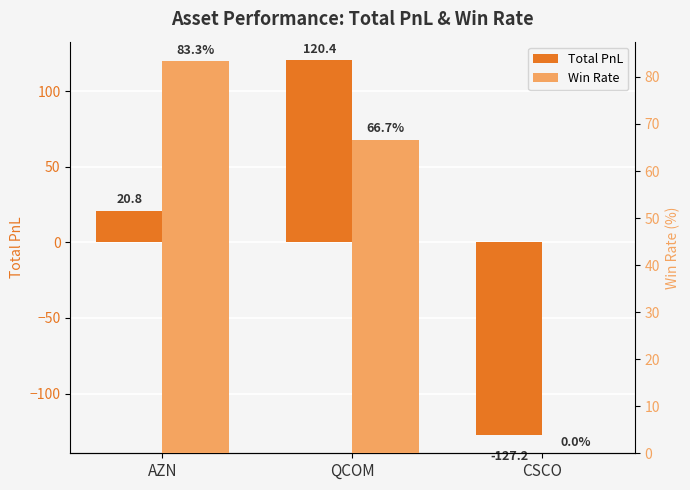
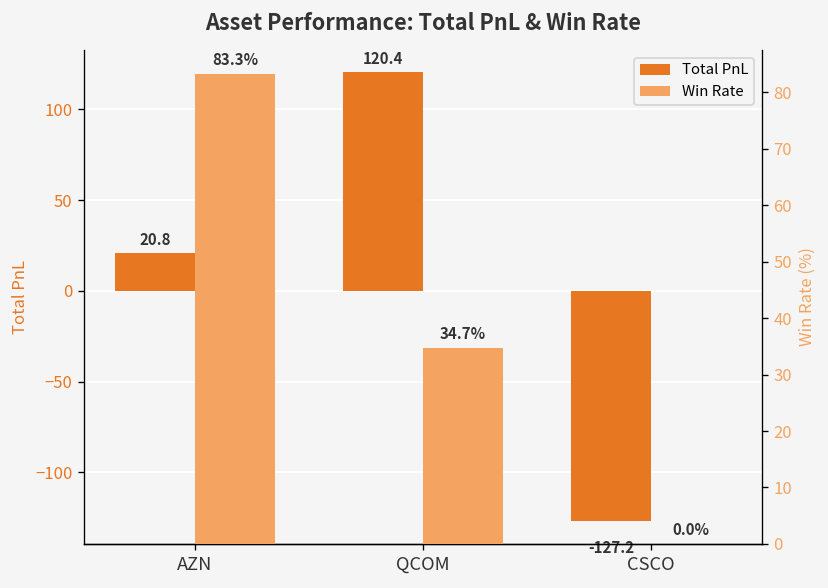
Win Rate, QCOM: 66.7% -> 34.7%
